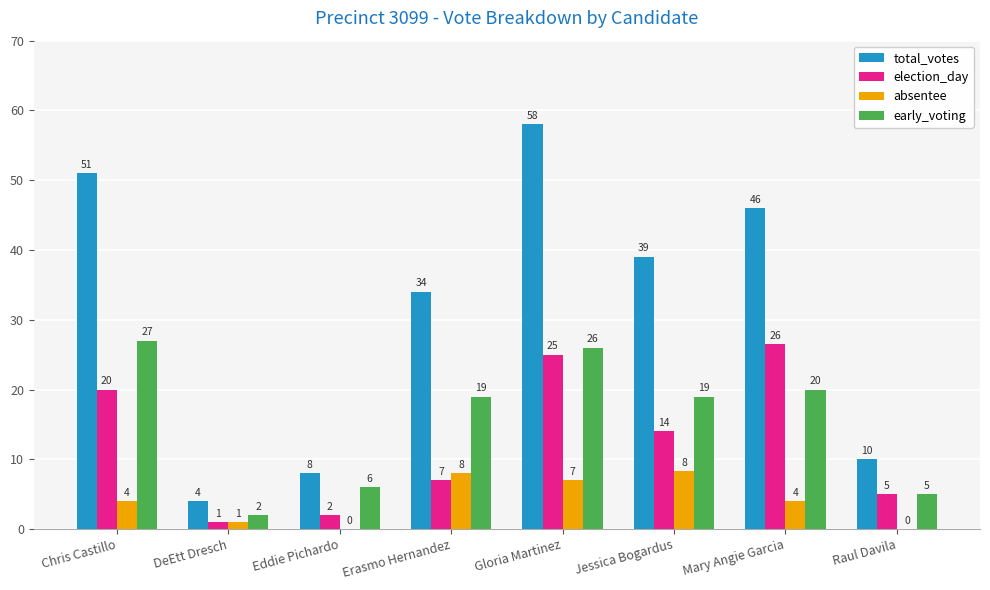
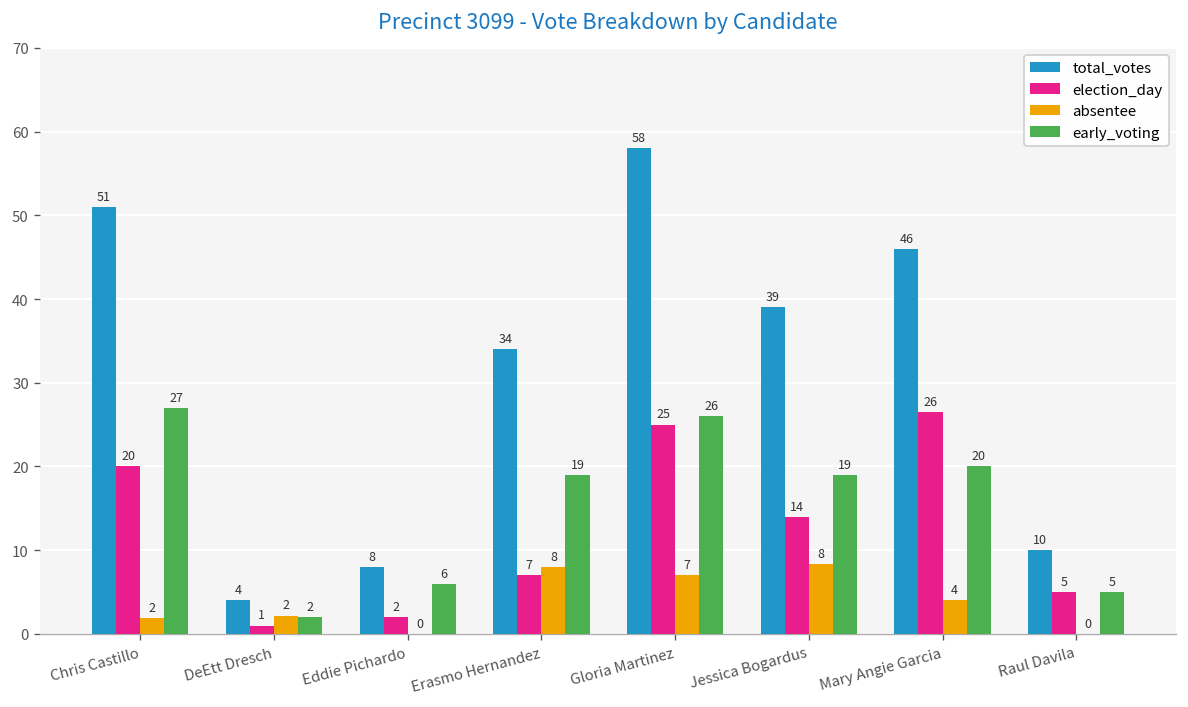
absentee, Chris Castillo: 4 -> 2
absentee, DeEtt Dresch: 1 -> 2
